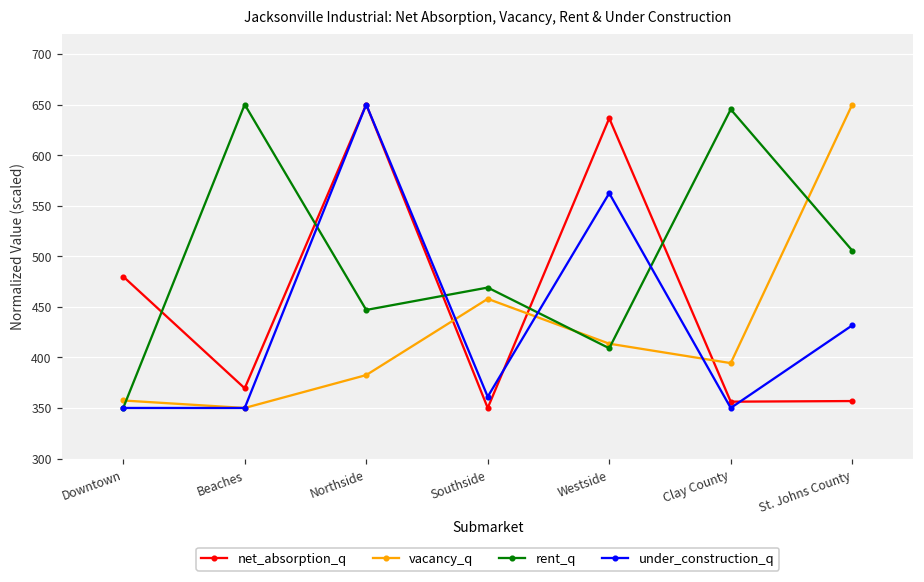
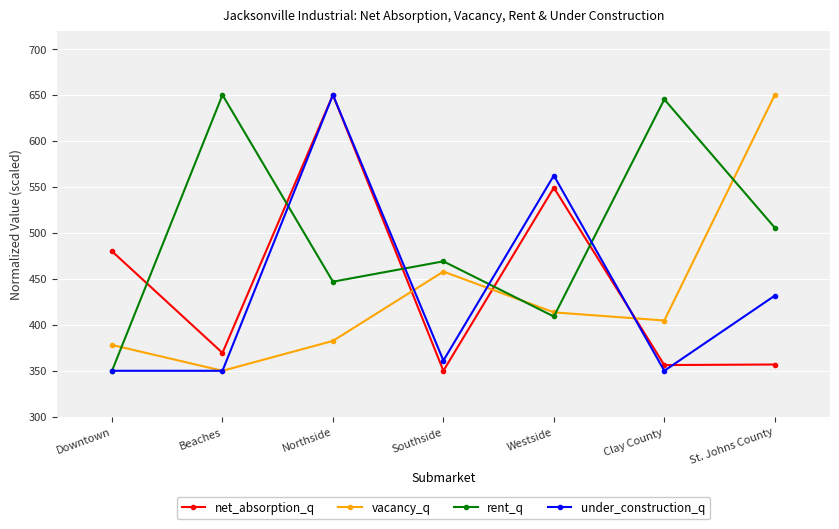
vacancy_q, Downtown: 360 -> 380
net_absorption_q, Westside: 640 -> 550
vacancy_q, Clay County: 390 -> 400
